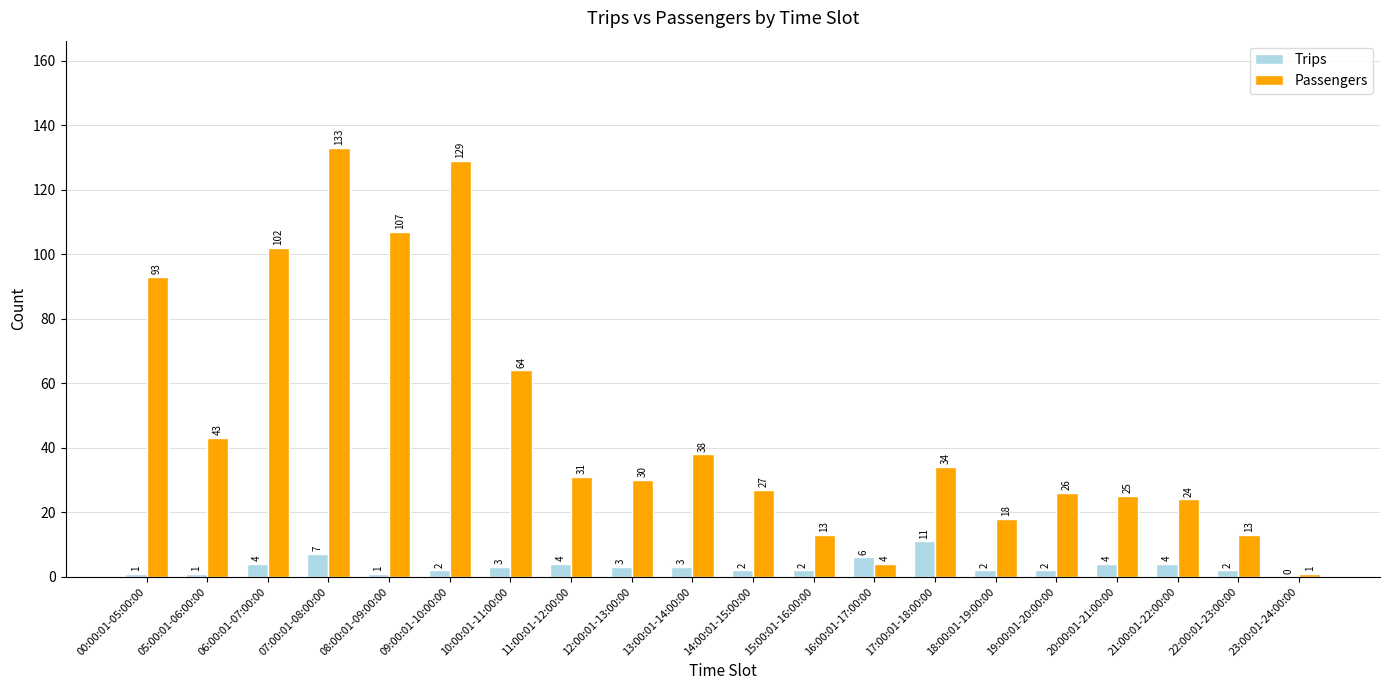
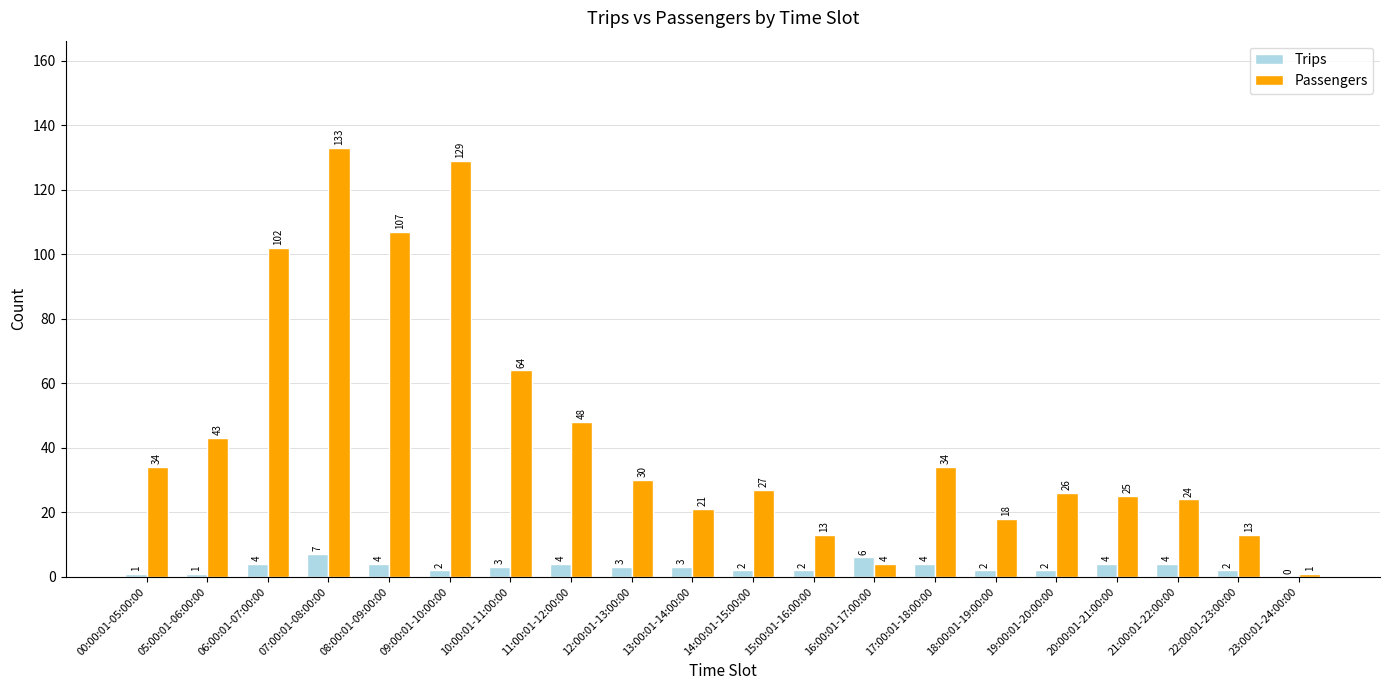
Passengers, 00:00:01-05:00:00: 93 -> 34
Trips, 08:00:01-09:00:00: 1 -> 4
Passengers, 11:00:01-12:00:00: 31 -> 48
Passengers, 13:00:01-14:00:00: 38 -> 21
Trips, 17:00:01-18:00:00: 11 -> 4
